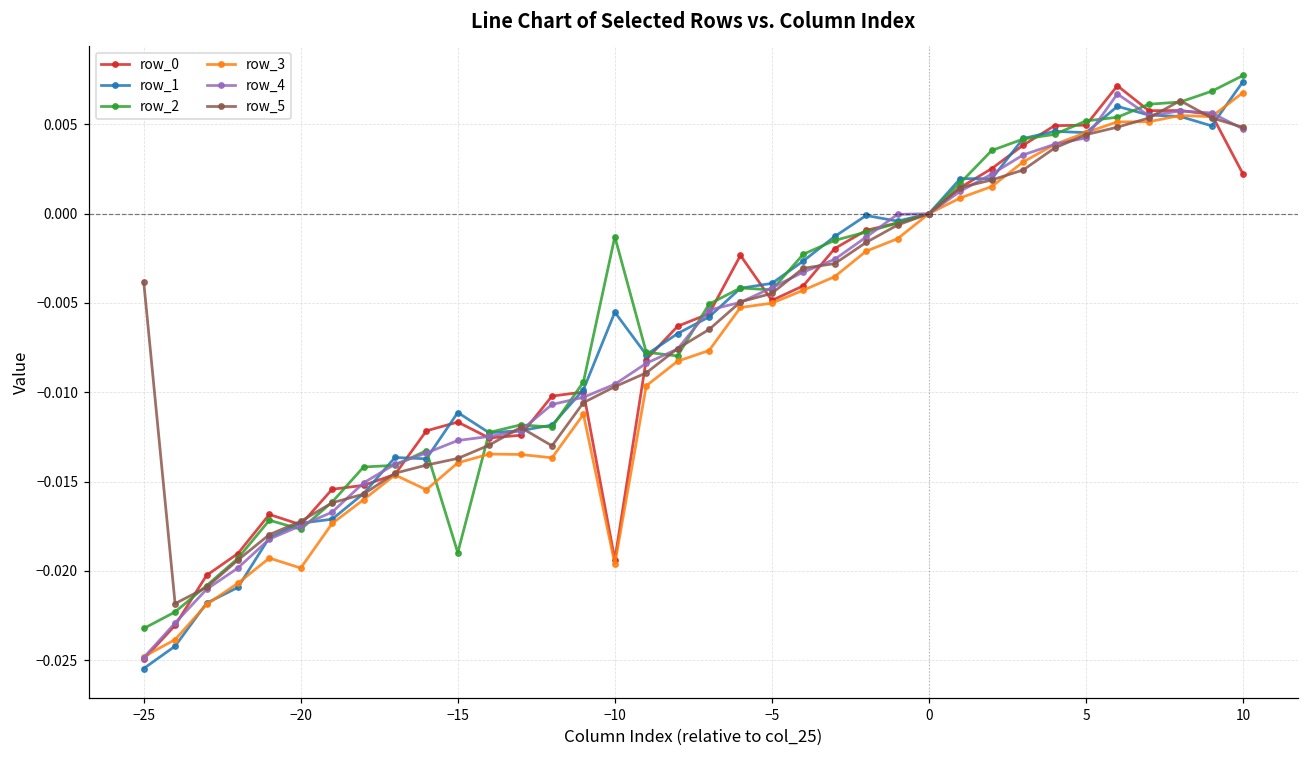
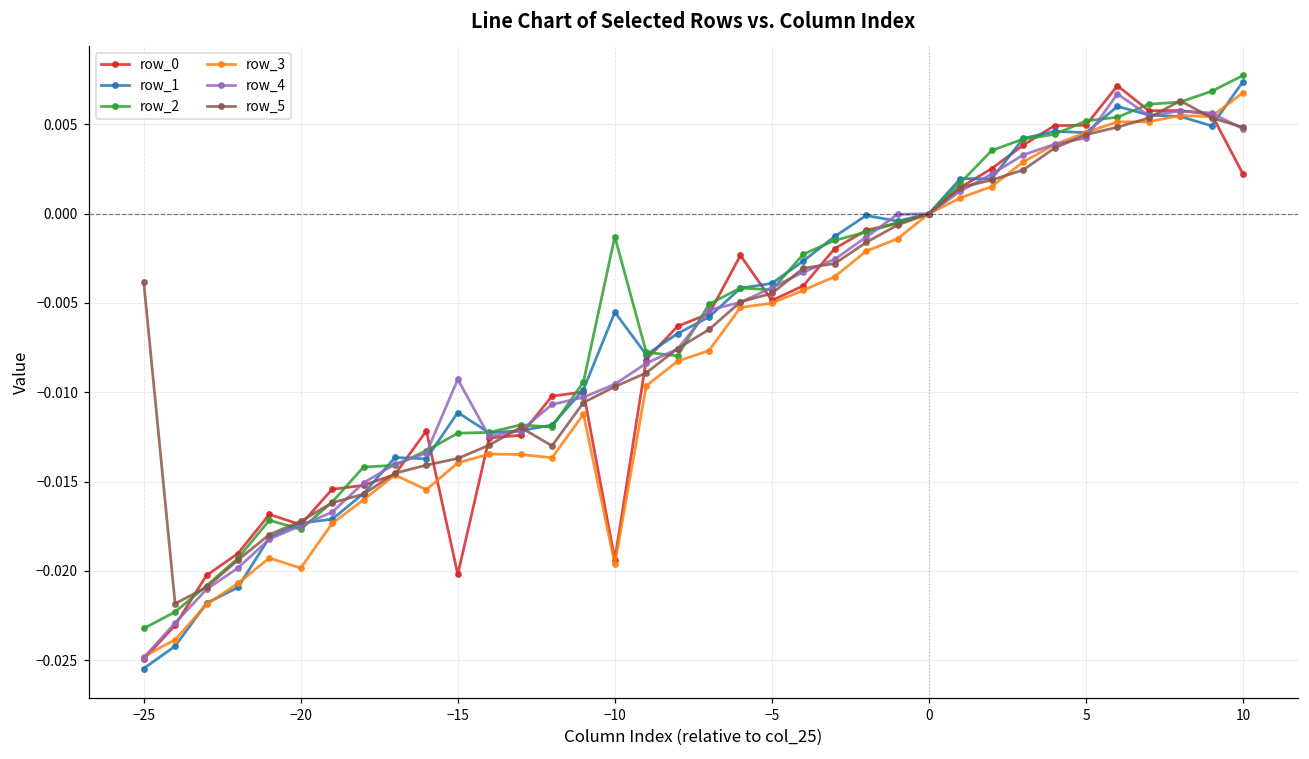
row_0, −15: -0.0117 -> -0.0202
row_2, −15: -0.0190 -> -0.0123
row_4, −15: -0.0127 -> -0.0093
